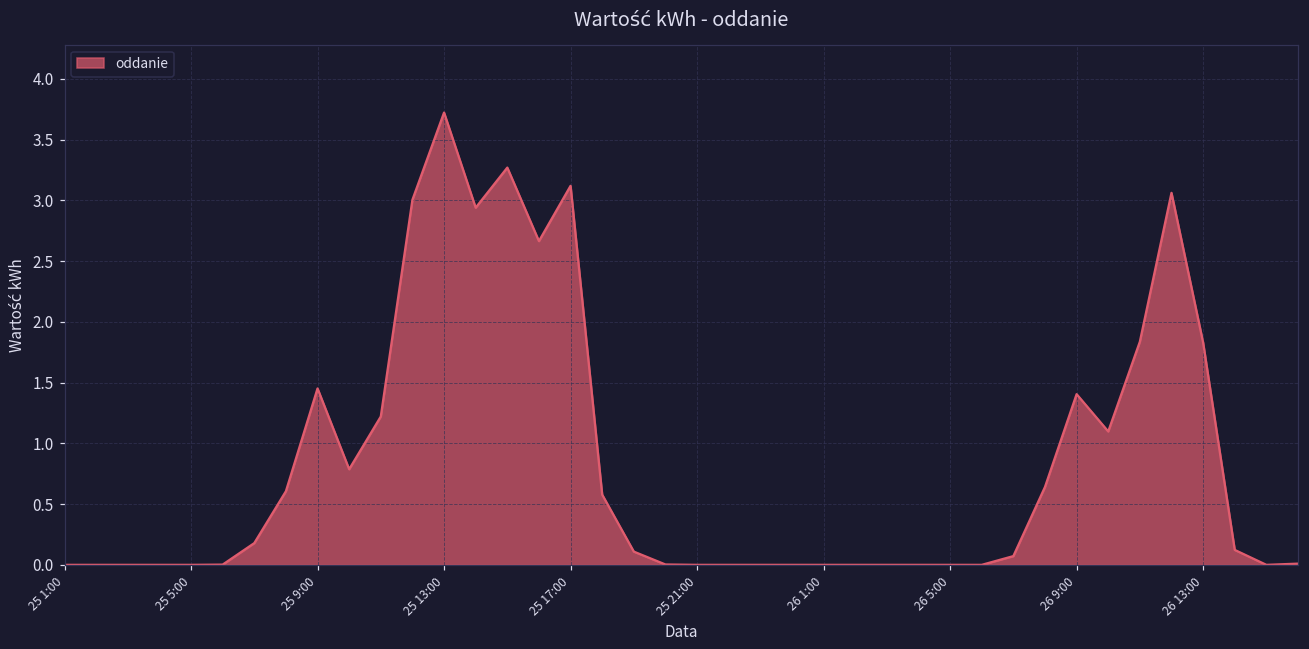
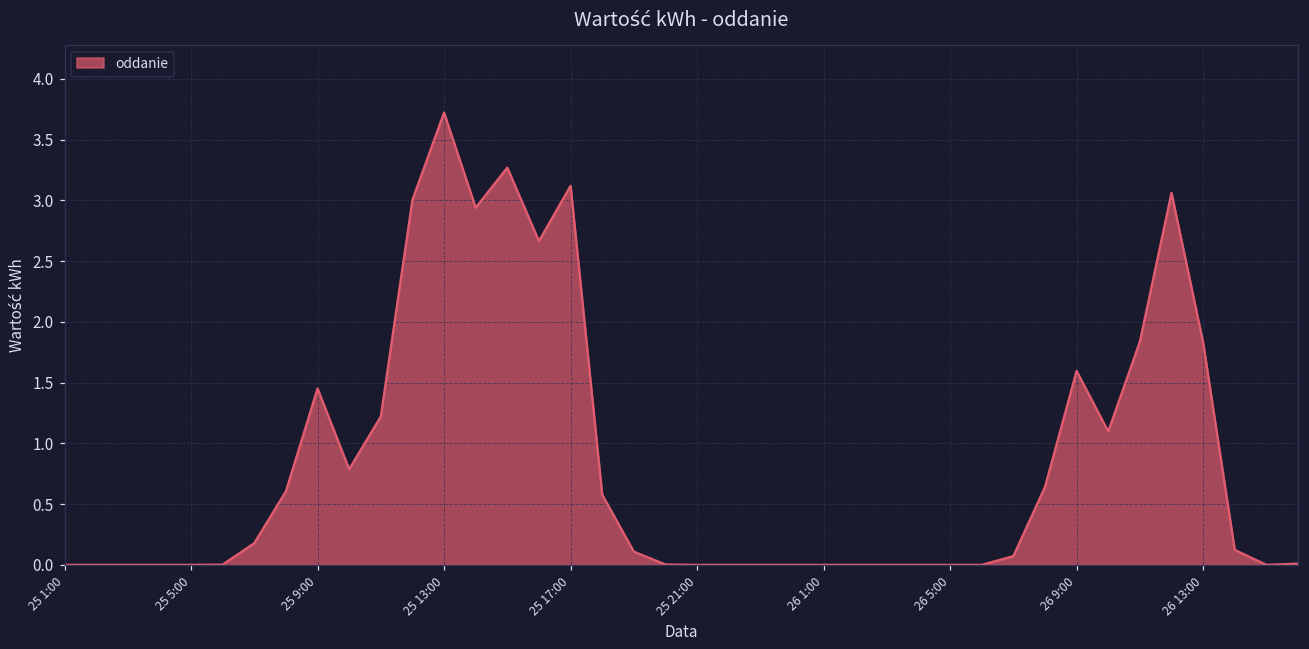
26 9:00: 1.41 -> 1.60
